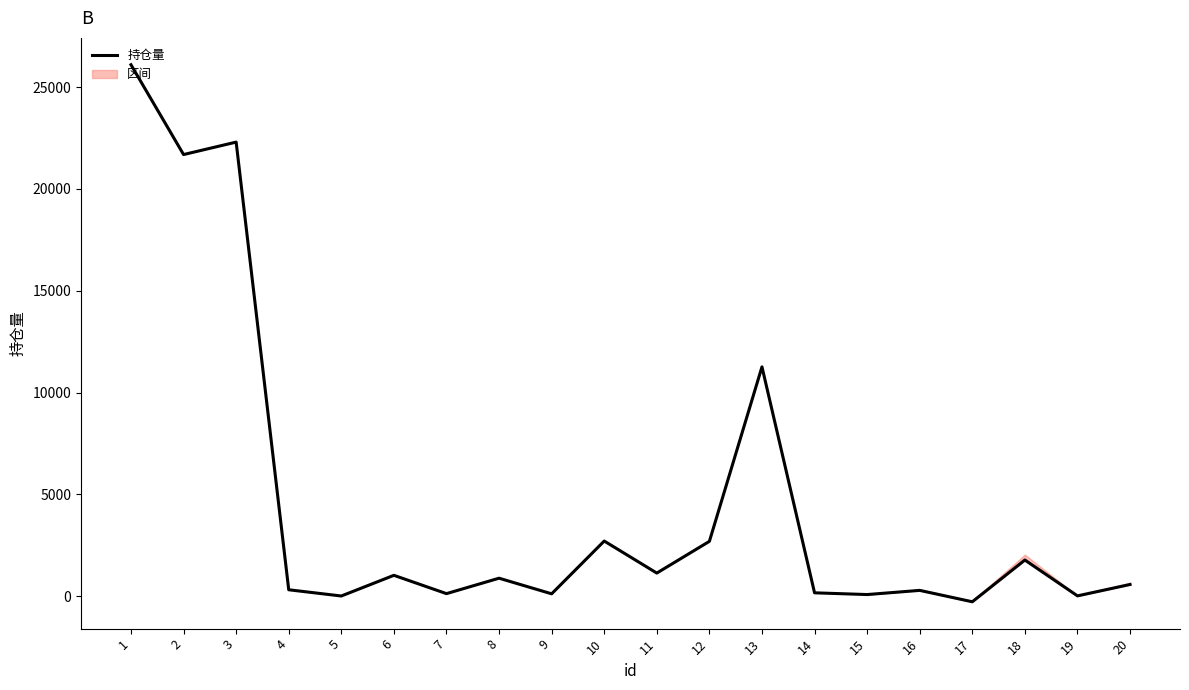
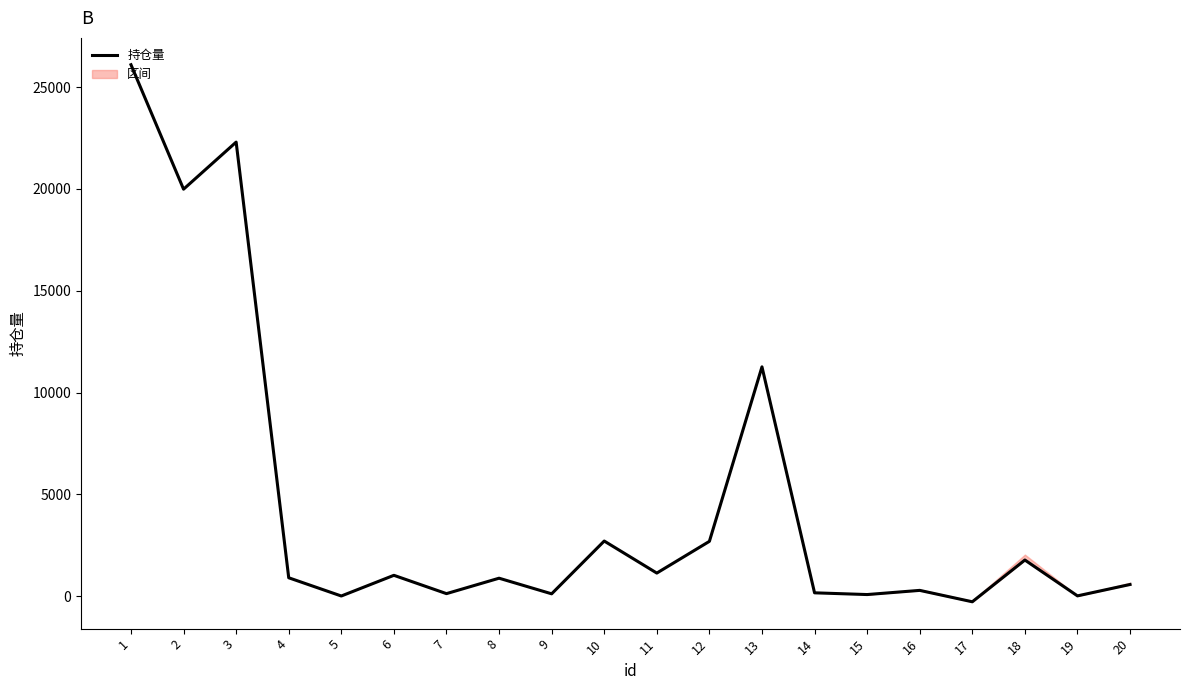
持仓量, 2: 21700 -> 20000
持仓量, 4: 300 -> 900
